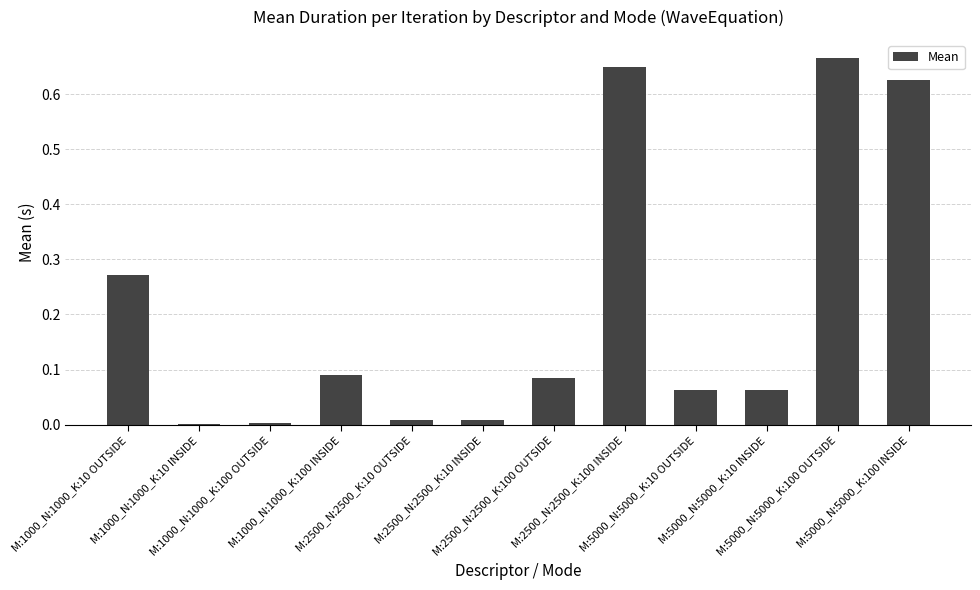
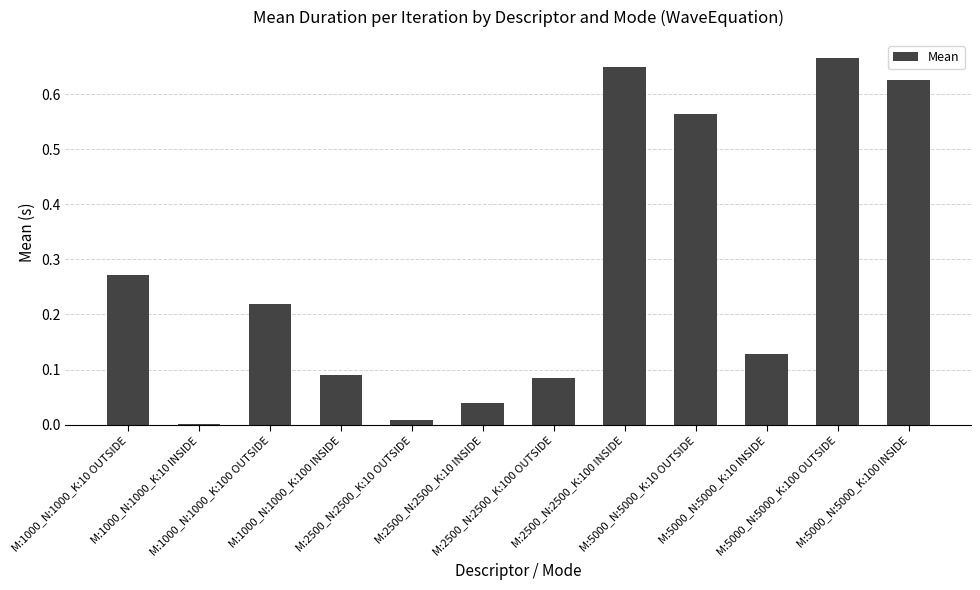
M:1000_N:1000_K:100 OUTSIDE: 0.00 -> 0.22
M:2500_N:2500_K:10 INSIDE: 0.01 -> 0.04
M:5000_N:5000_K:10 OUTSIDE: 0.06 -> 0.56
M:5000_N:5000_K:10 INSIDE: 0.06 -> 0.13
